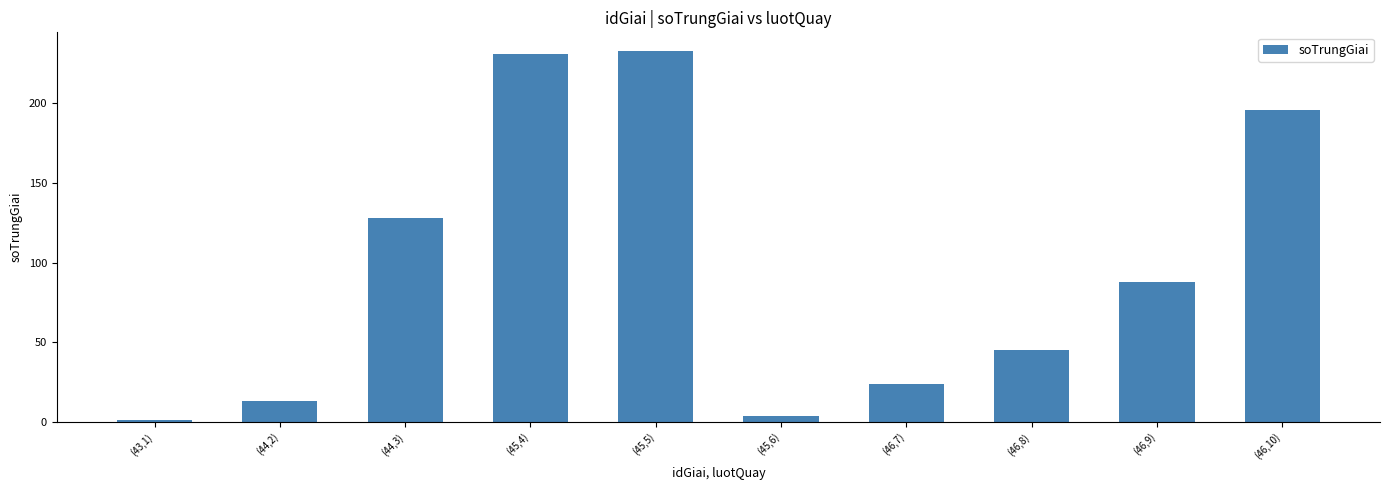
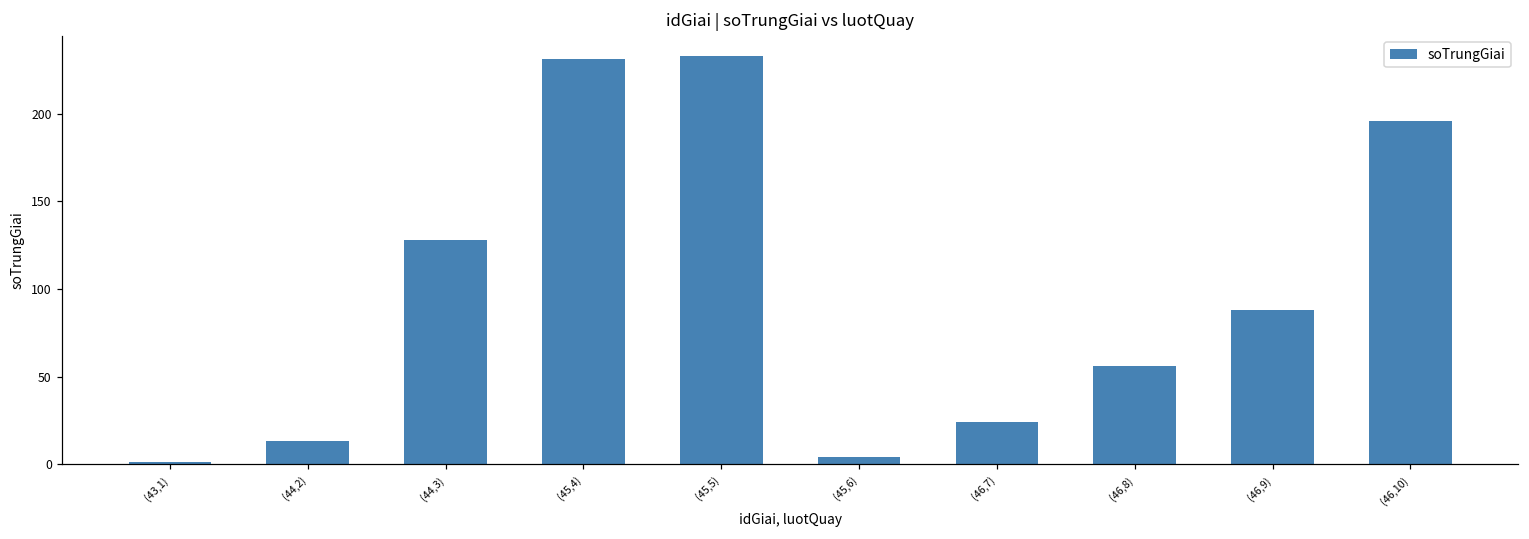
(46,8): 45 -> 56
